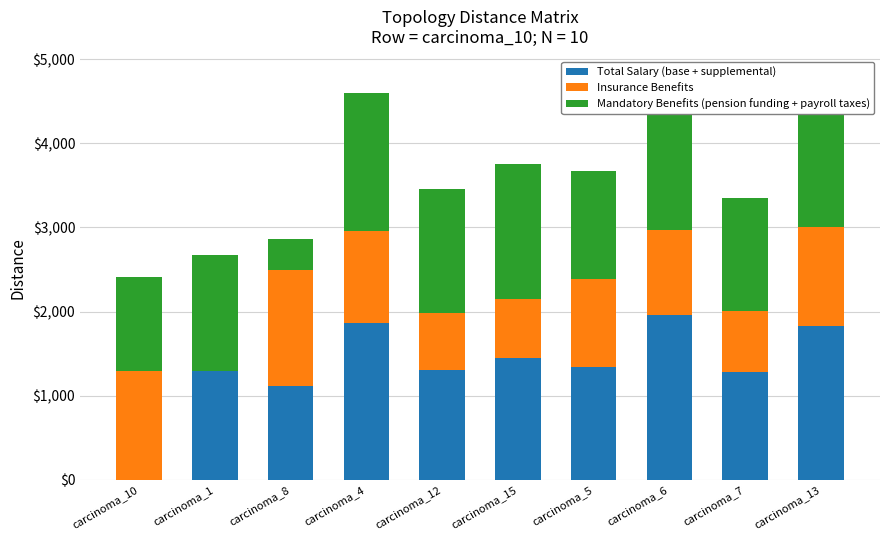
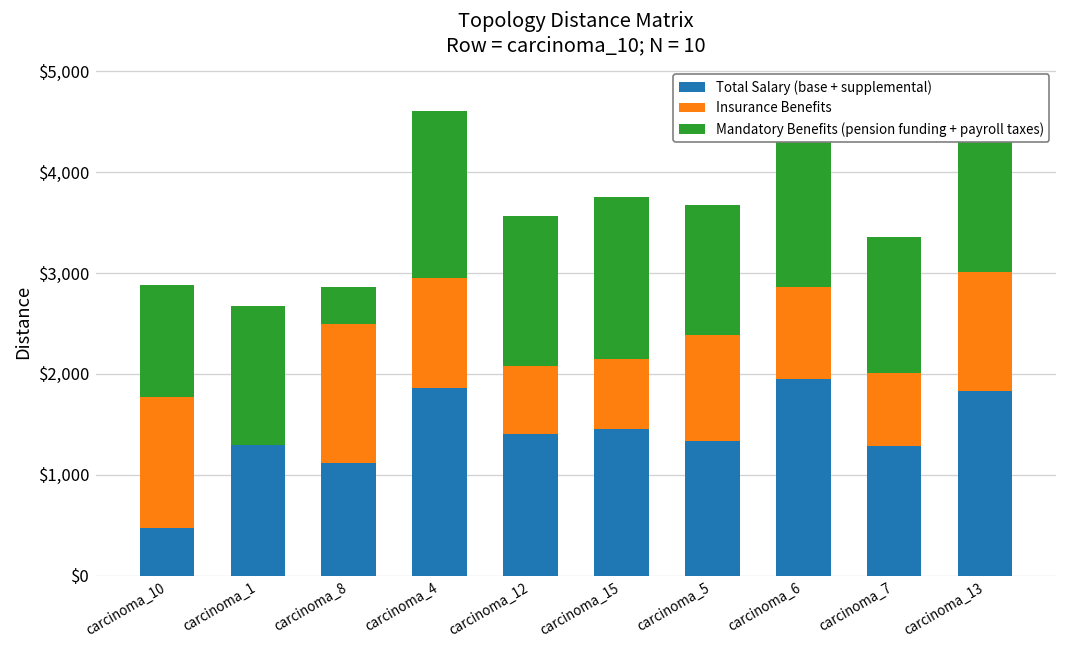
Total Salary (base + supplemental), carcinoma_10: $0 -> $500
Total Salary (base + supplemental), carcinoma_12: $1,300 -> $1,400
Insurance Benefits, carcinoma_6: $1,000 -> $900
